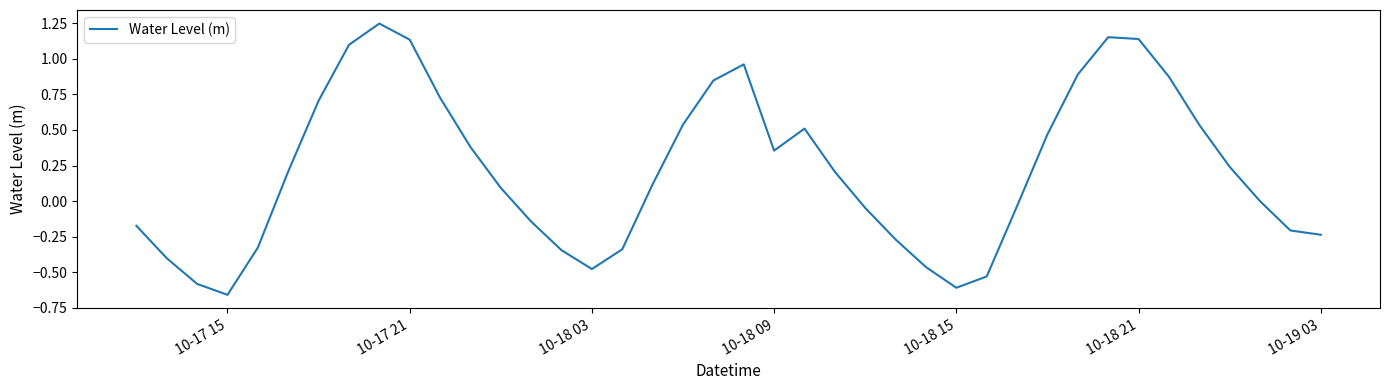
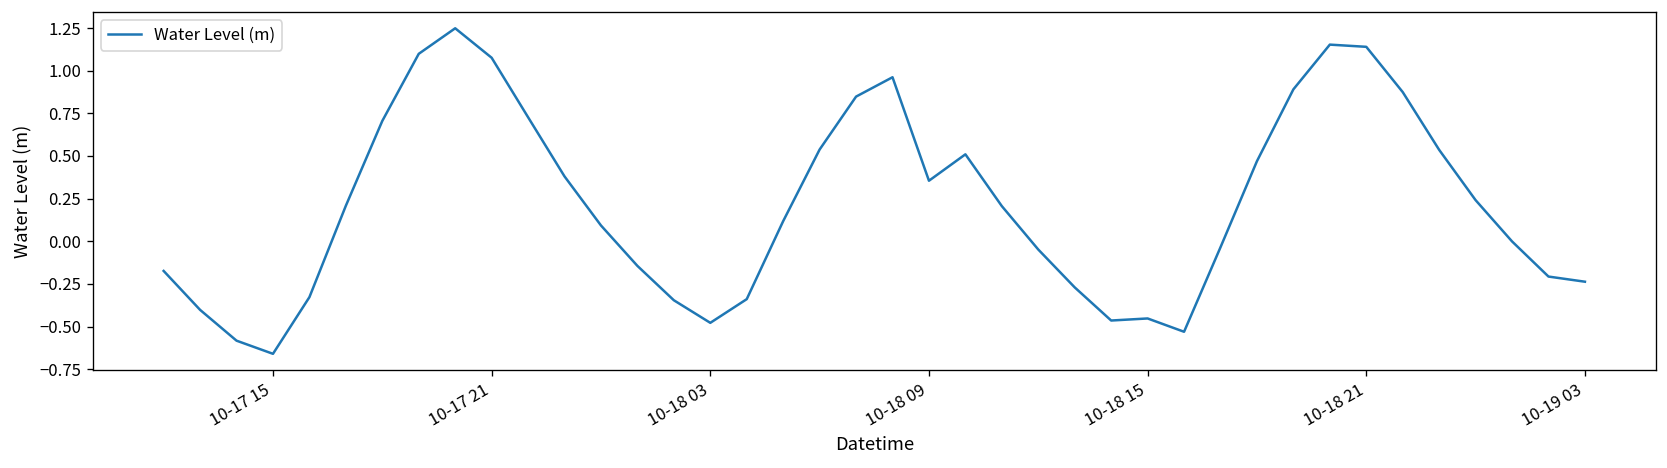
10-17 21: 1.14 -> 1.08
10-18 15: -0.61 -> -0.45
